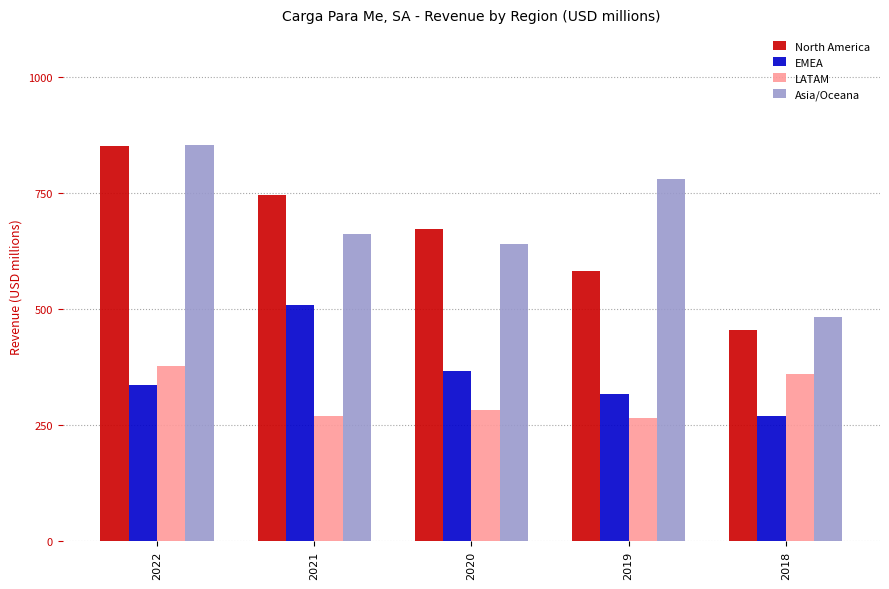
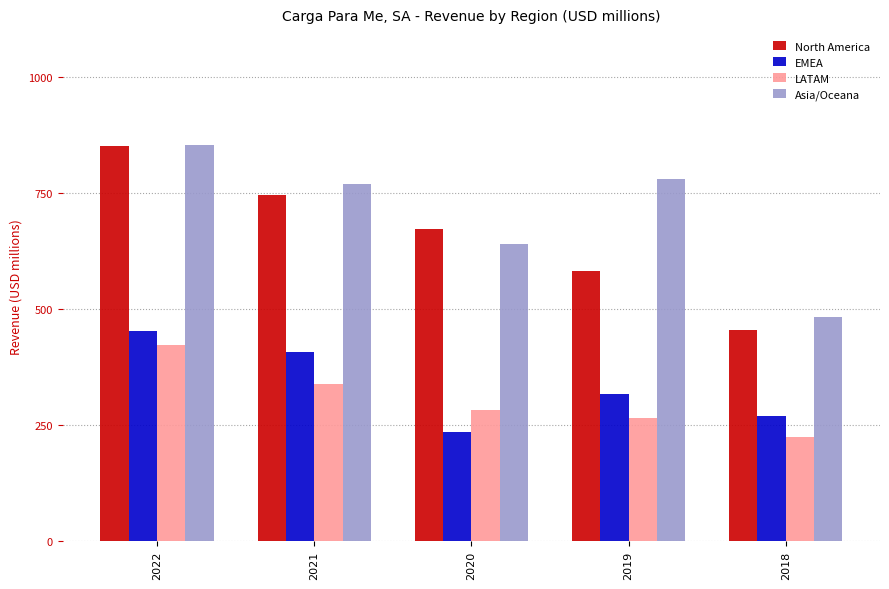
EMEA, 2022: 340 -> 450
LATAM, 2022: 380 -> 420
EMEA, 2021: 510 -> 410
LATAM, 2021: 270 -> 340
Asia/Oceana, 2021: 660 -> 770
EMEA, 2020: 370 -> 240
LATAM, 2018: 360 -> 220
